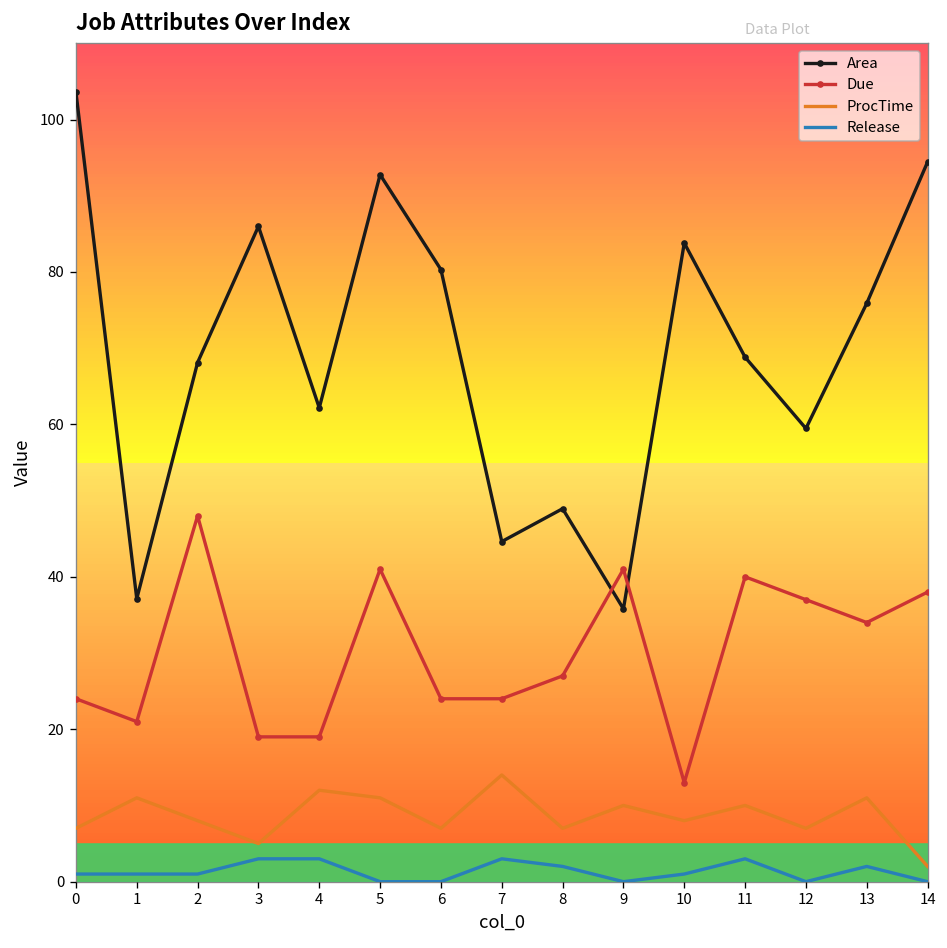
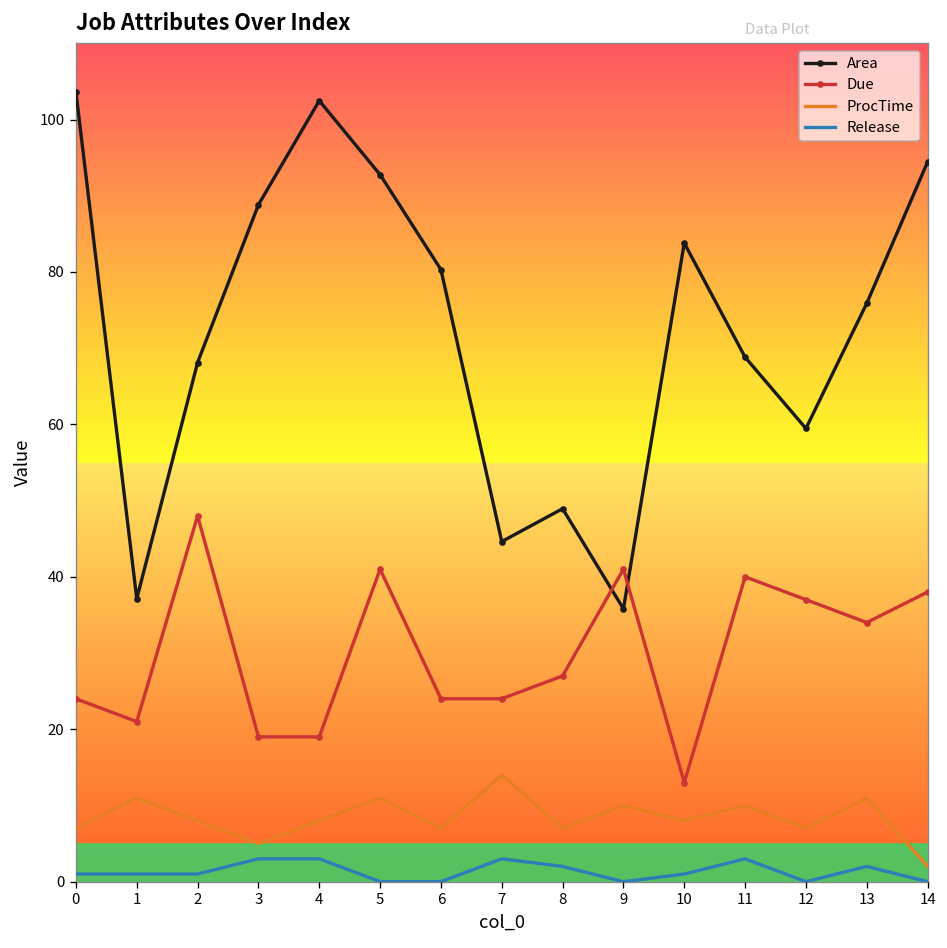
Area, 3: 86 -> 89
Area, 4: 62 -> 102
ProcTime, 4: 12 -> 8
